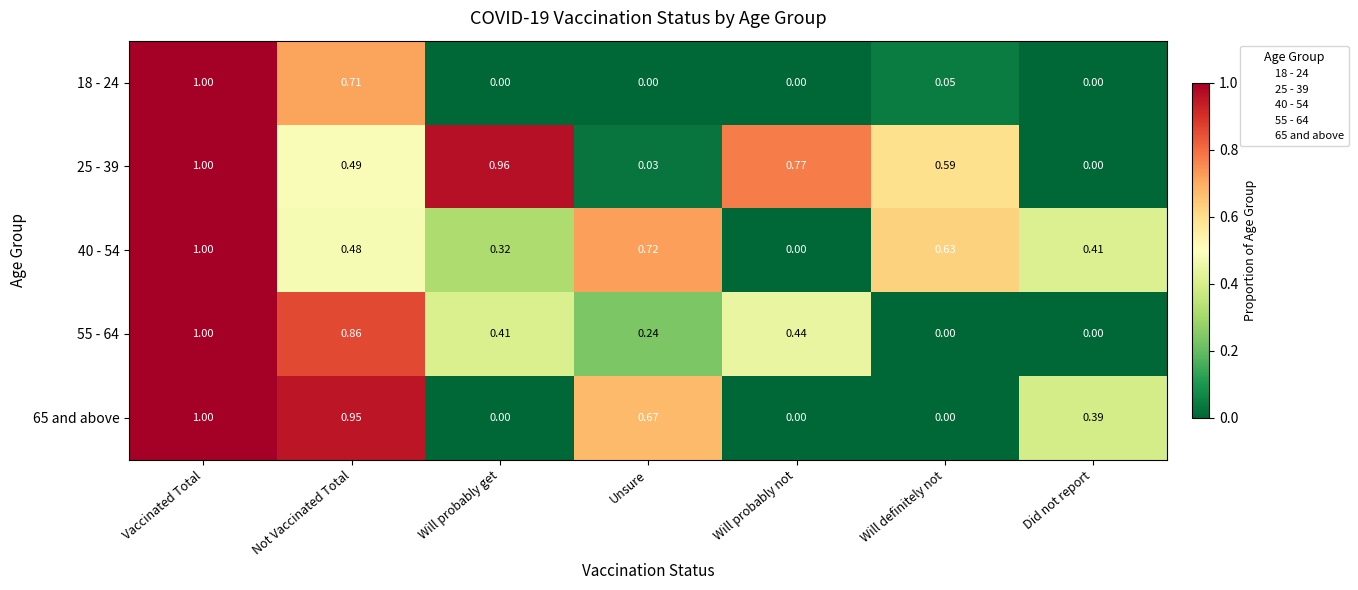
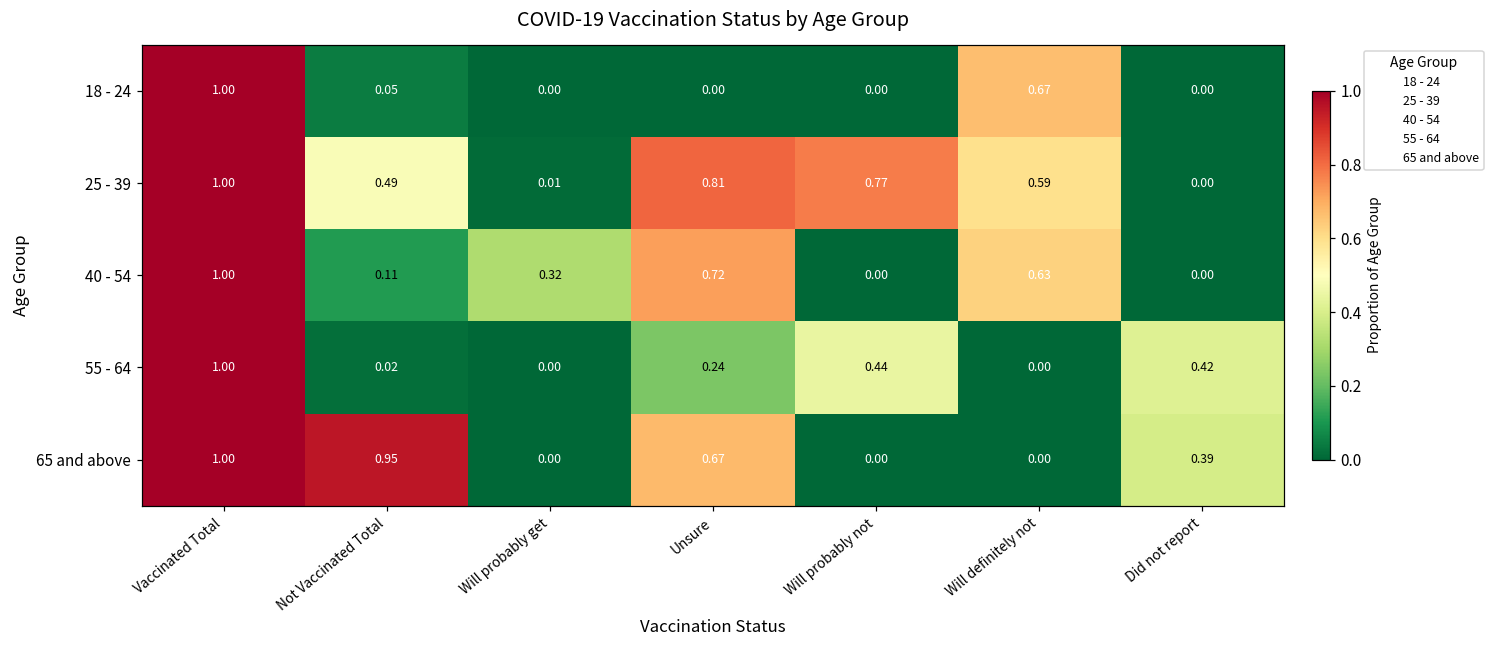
18 - 24, Not Vaccinated Total: 0.71 -> 0.05
18 - 24, Will definitely not: 0.05 -> 0.67
25 - 39, Will probably get: 0.96 -> 0.01
25 - 39, Unsure: 0.03 -> 0.81
40 - 54, Not Vaccinated Total: 0.48 -> 0.11
40 - 54, Did not report: 0.41 -> 0.00
55 - 64, Not Vaccinated Total: 0.86 -> 0.02
55 - 64, Will probably get: 0.41 -> 0.00
55 - 64, Did not report: 0.00 -> 0.42
